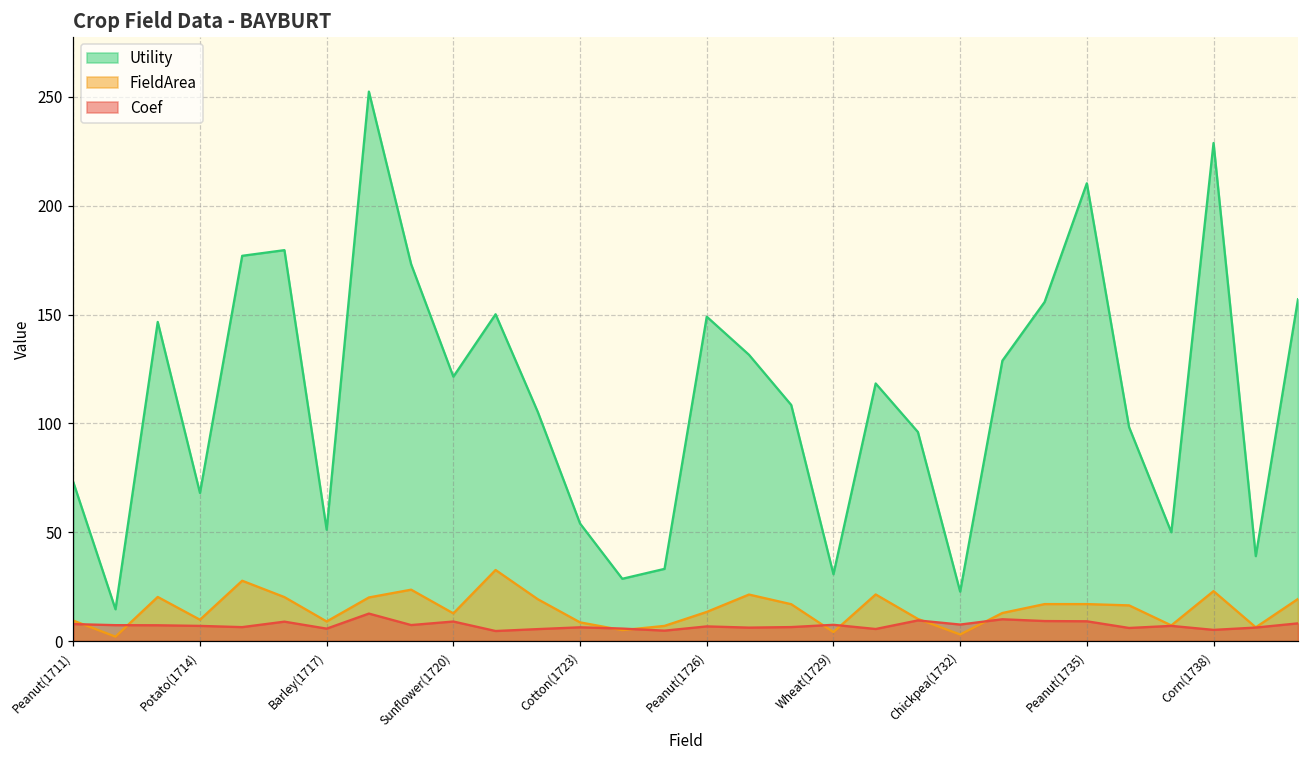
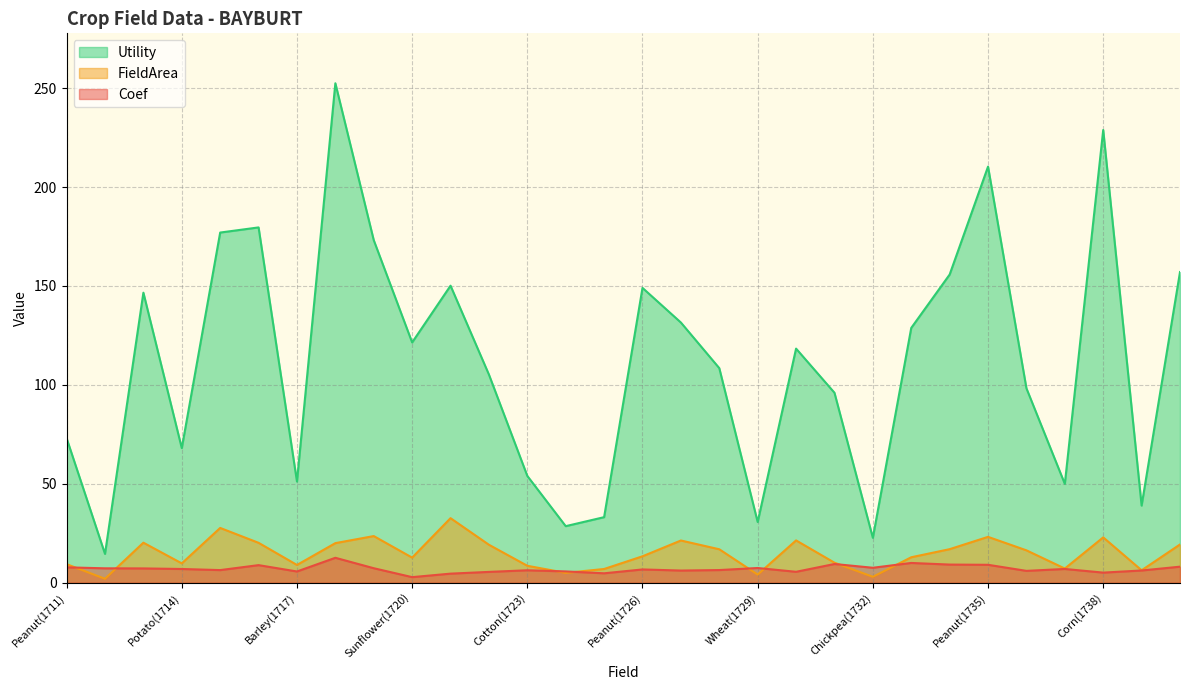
Coef, Sunflower(1720): 9 -> 3
FieldArea, Peanut(1735): 17 -> 23
